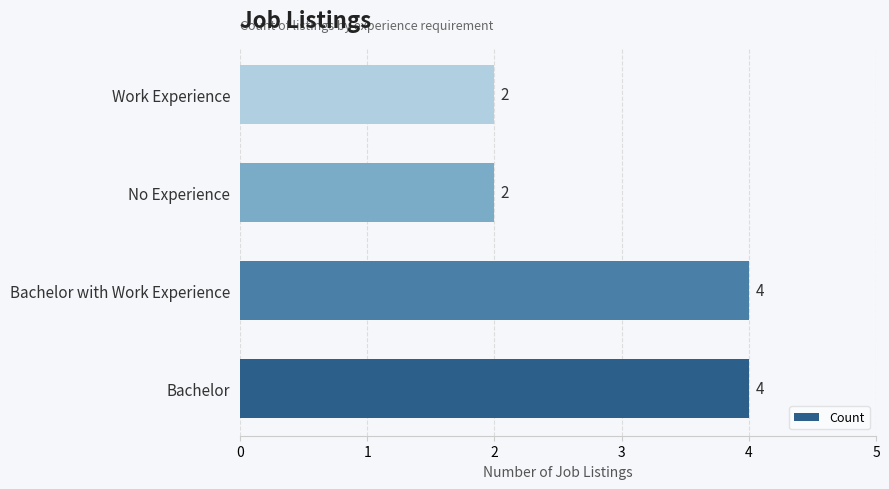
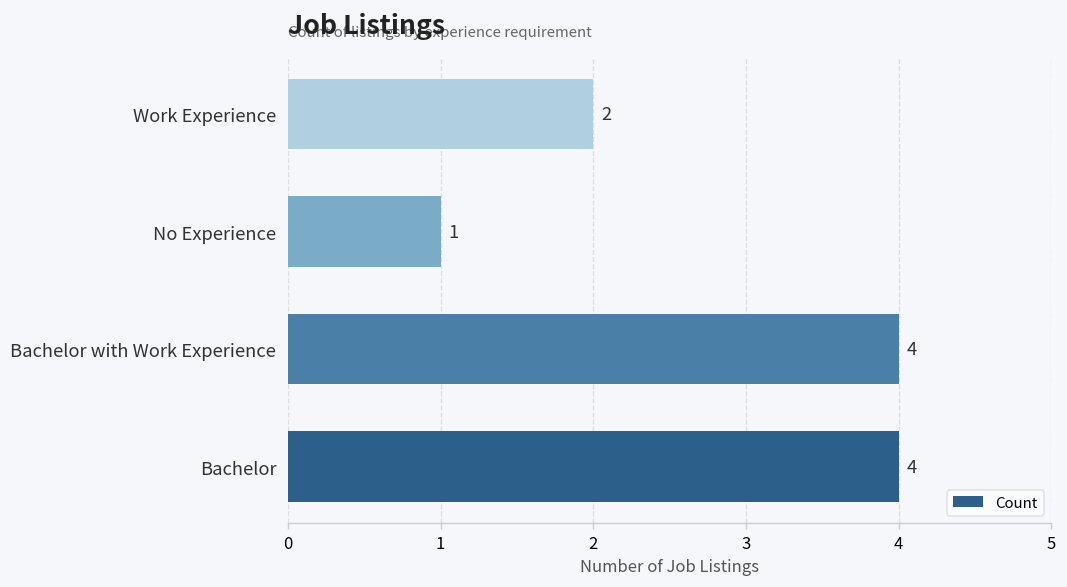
No Experience: 2 -> 1
